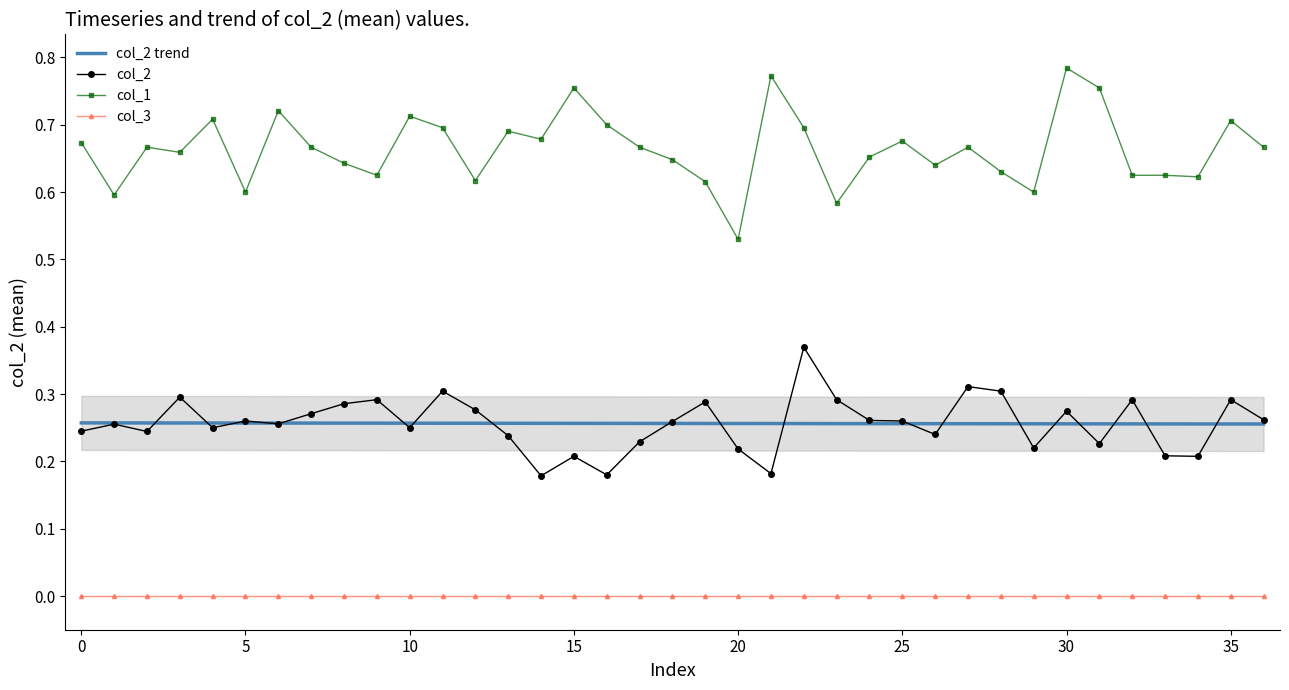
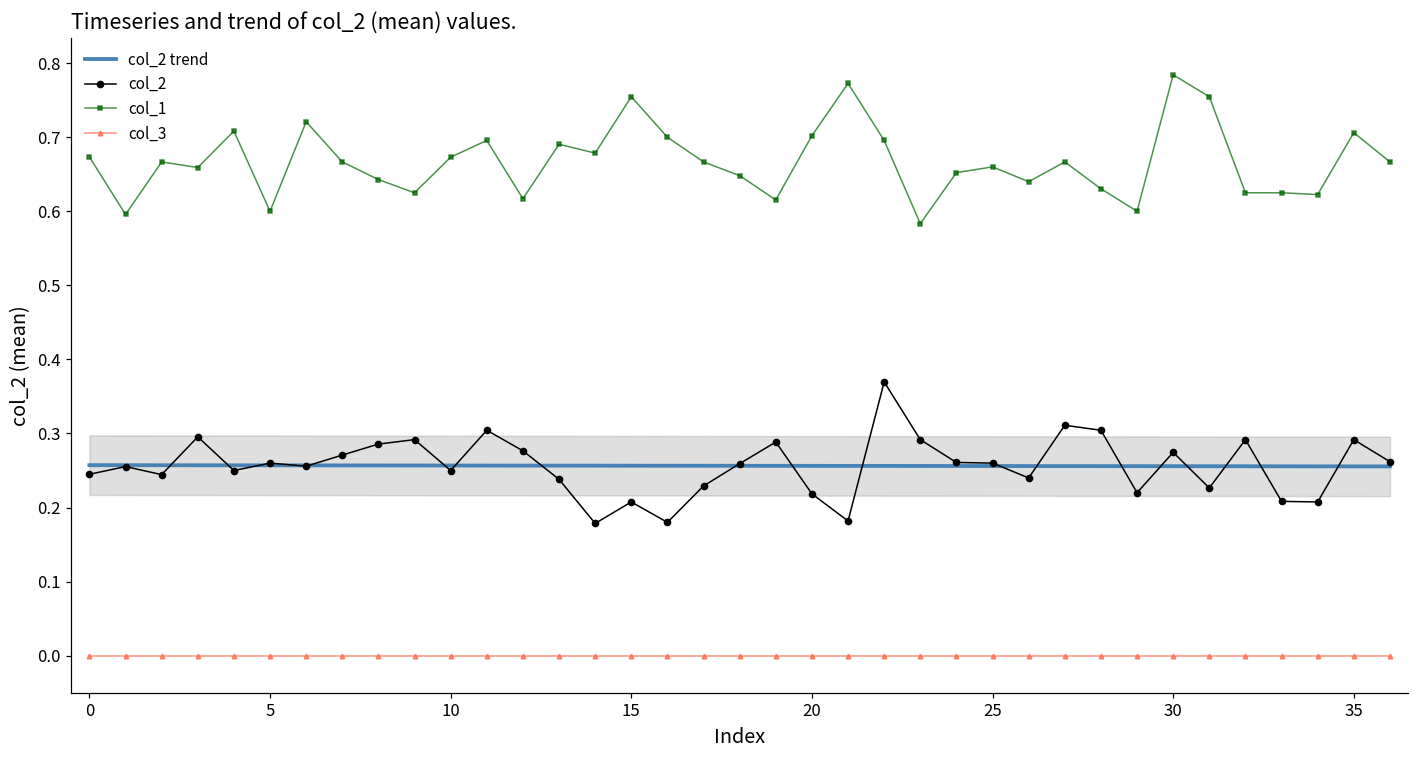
col_1, 10: 0.71 -> 0.67
col_1, 20: 0.53 -> 0.70
col_1, 25: 0.68 -> 0.66
